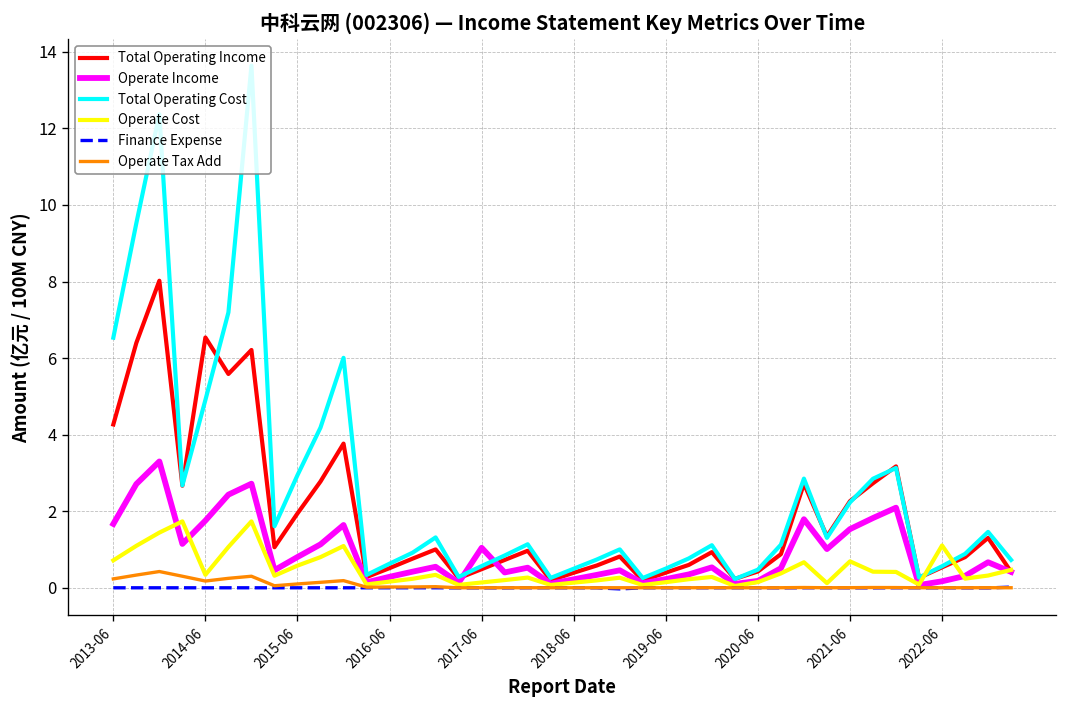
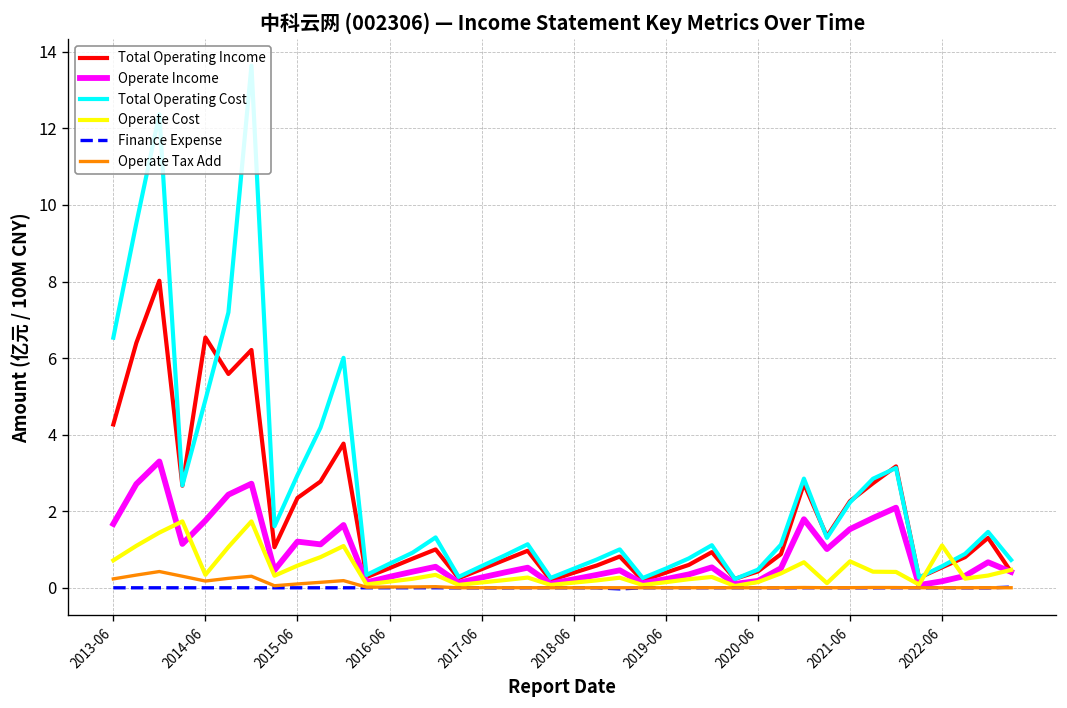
Total Operating Income, 2015-06: 1.9 -> 2.3
Operate Income, 2015-06: 0.8 -> 1.2
Operate Income, 2017-06: 1.0 -> 0.3
